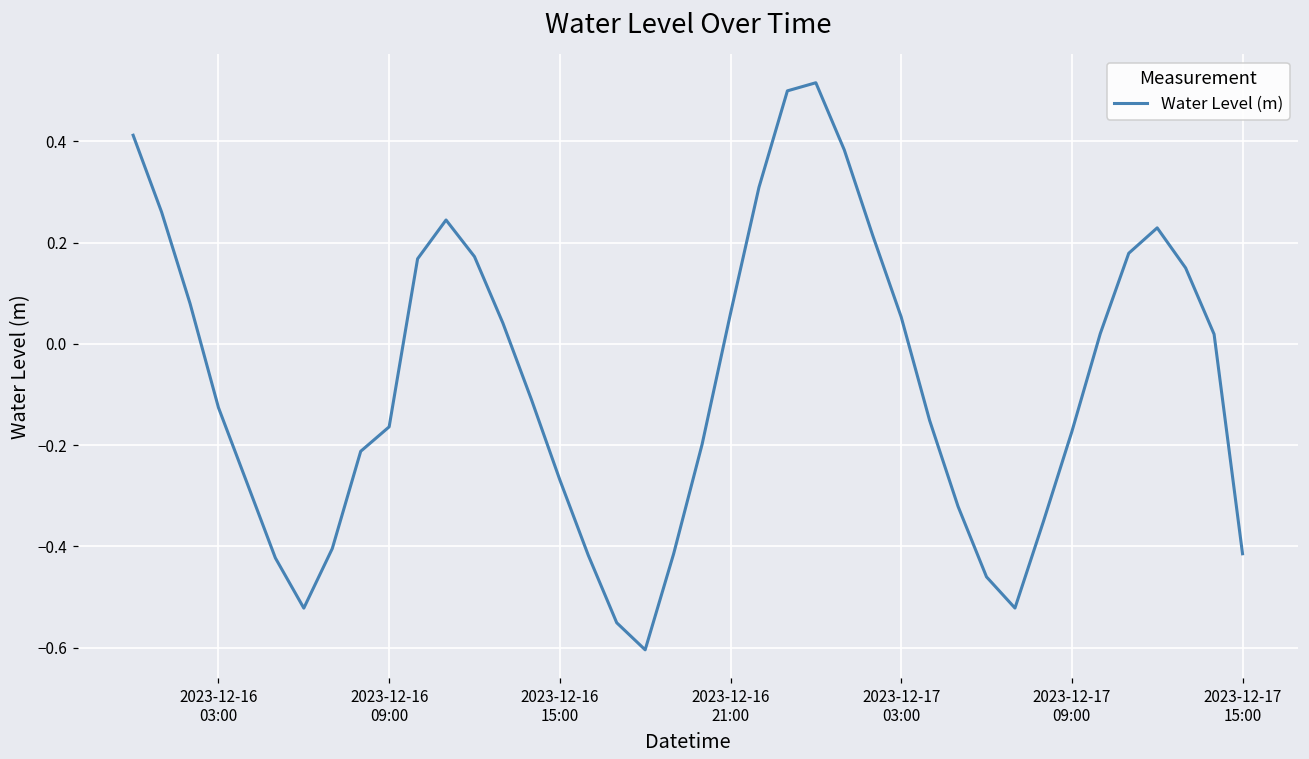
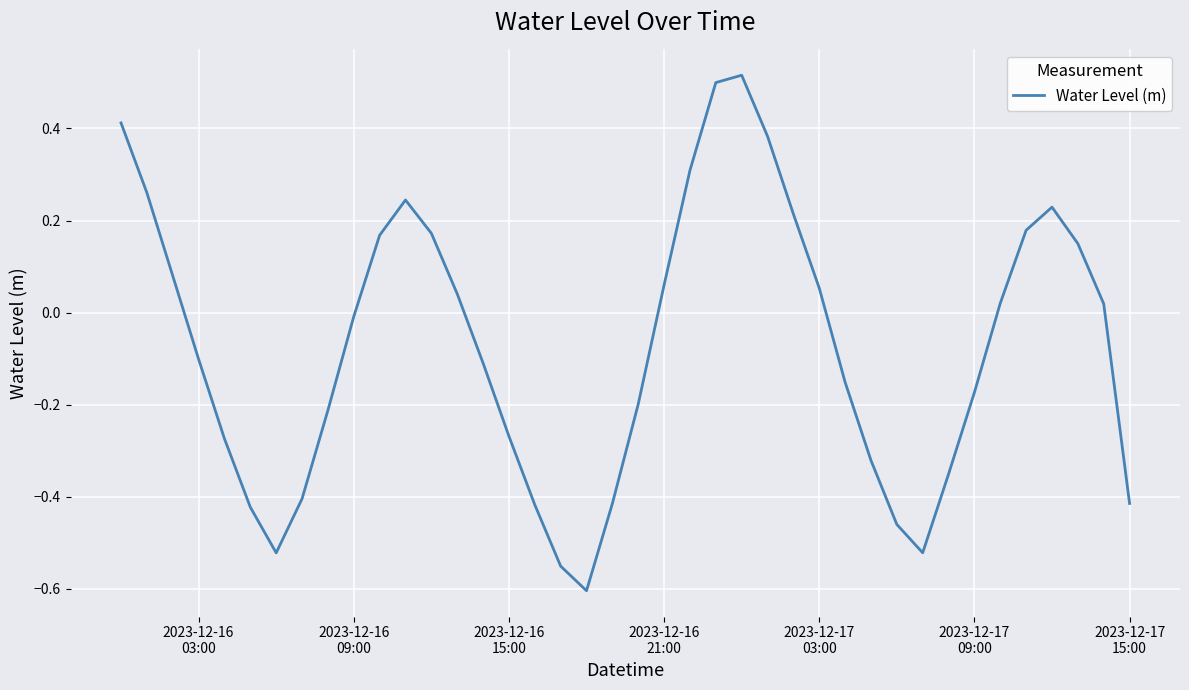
2023-12-16 03:00: -0.13 -> -0.10
2023-12-16 09:00: -0.16 -> -0.01
